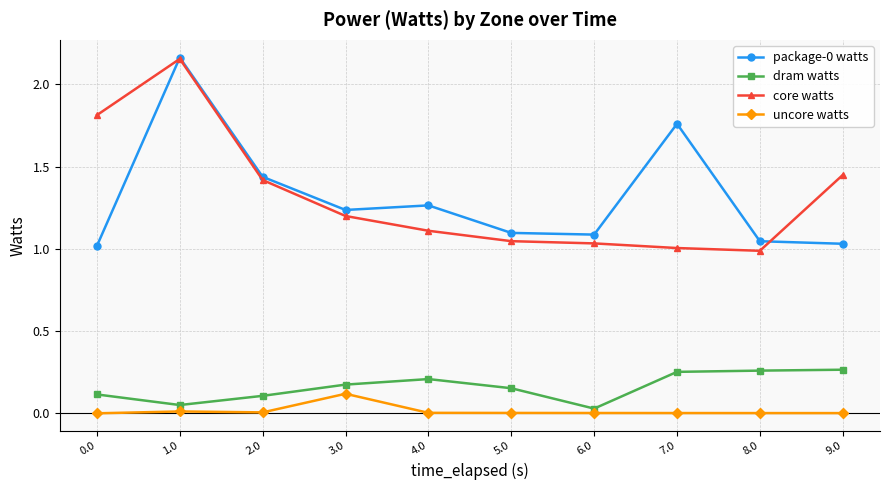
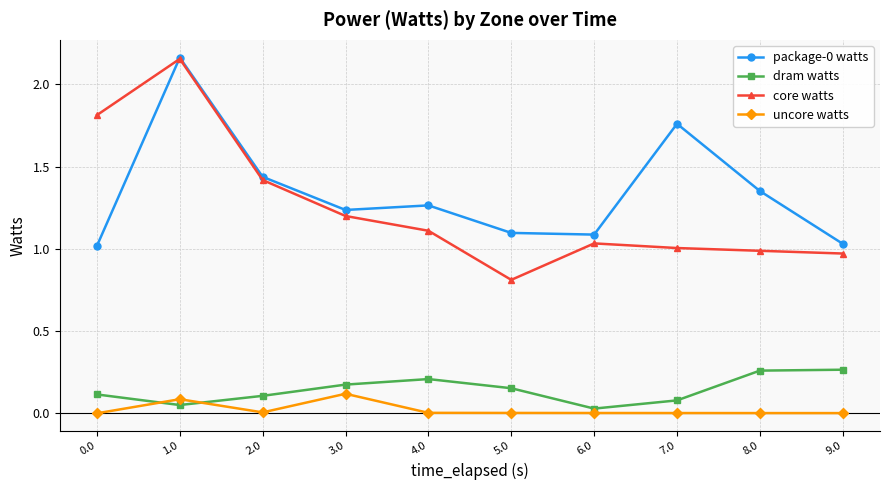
uncore watts, 1.0: 0.01 -> 0.09
core watts, 5.0: 1.05 -> 0.81
dram watts, 7.0: 0.25 -> 0.08
package-0 watts, 8.0: 1.05 -> 1.35
core watts, 9.0: 1.45 -> 0.97
